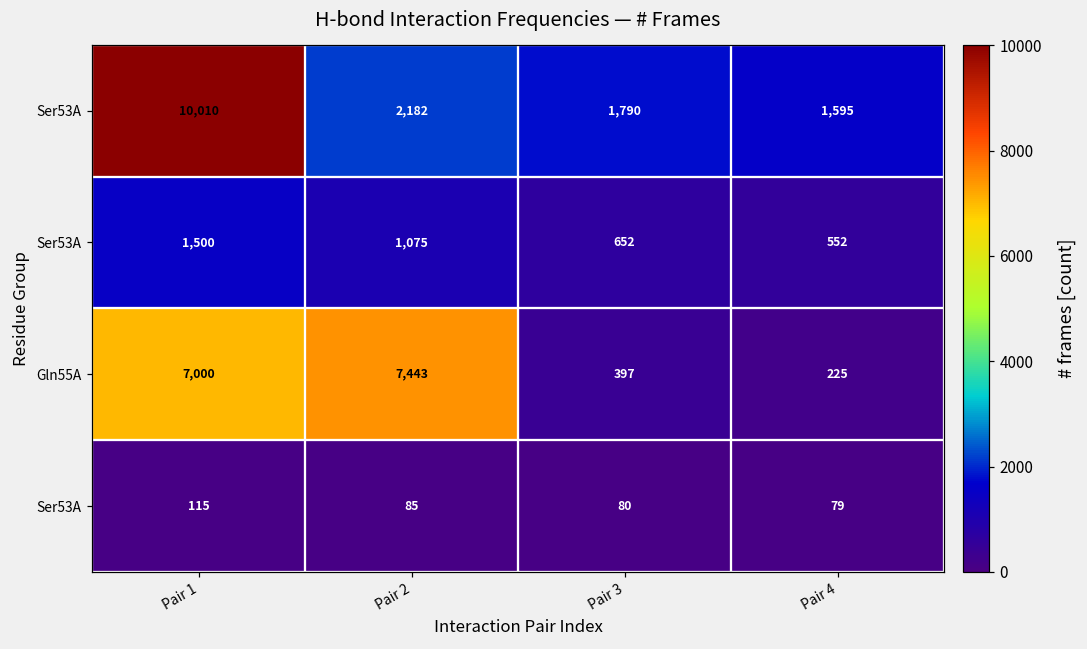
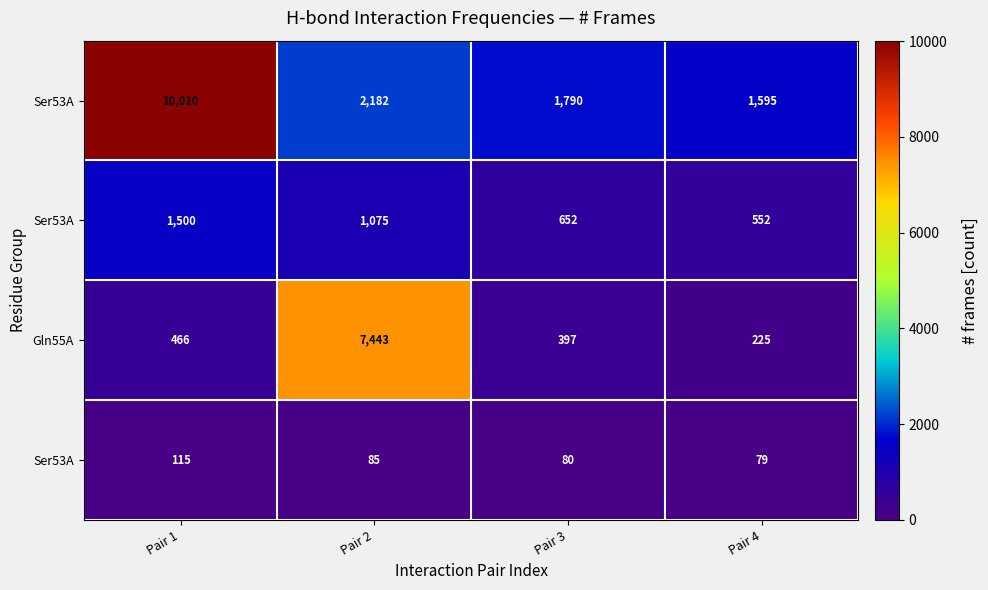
Gln55A, Pair 1: 7,000 -> 466
